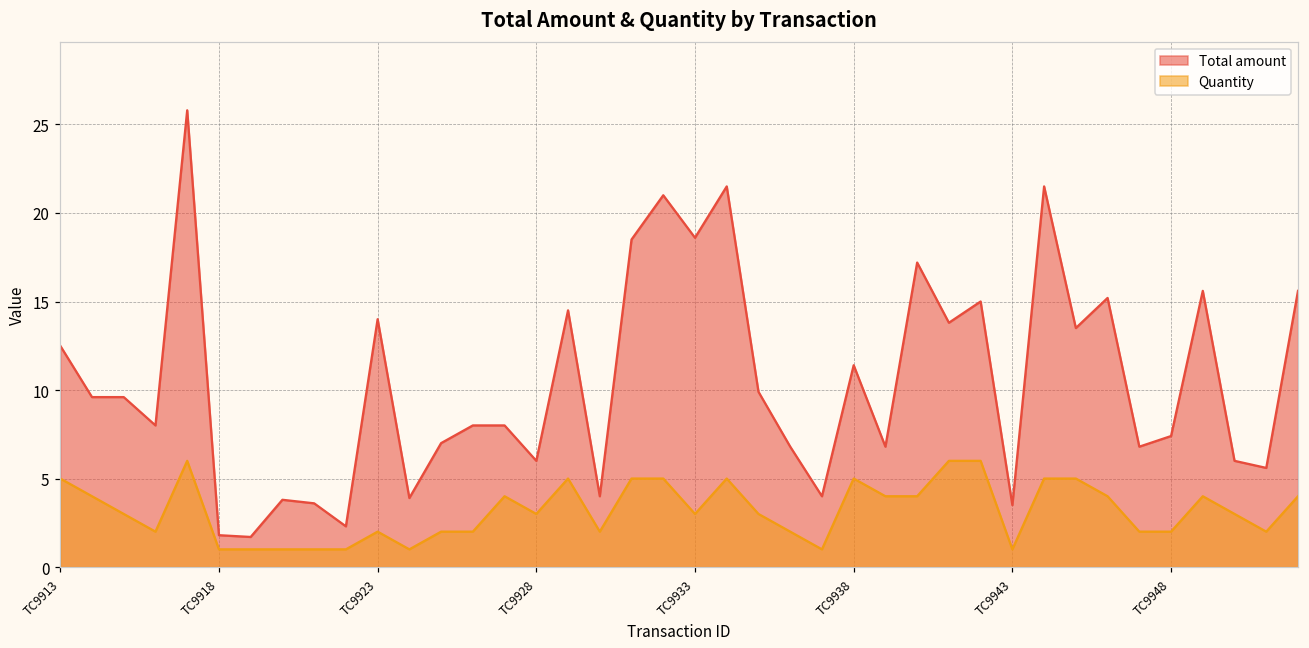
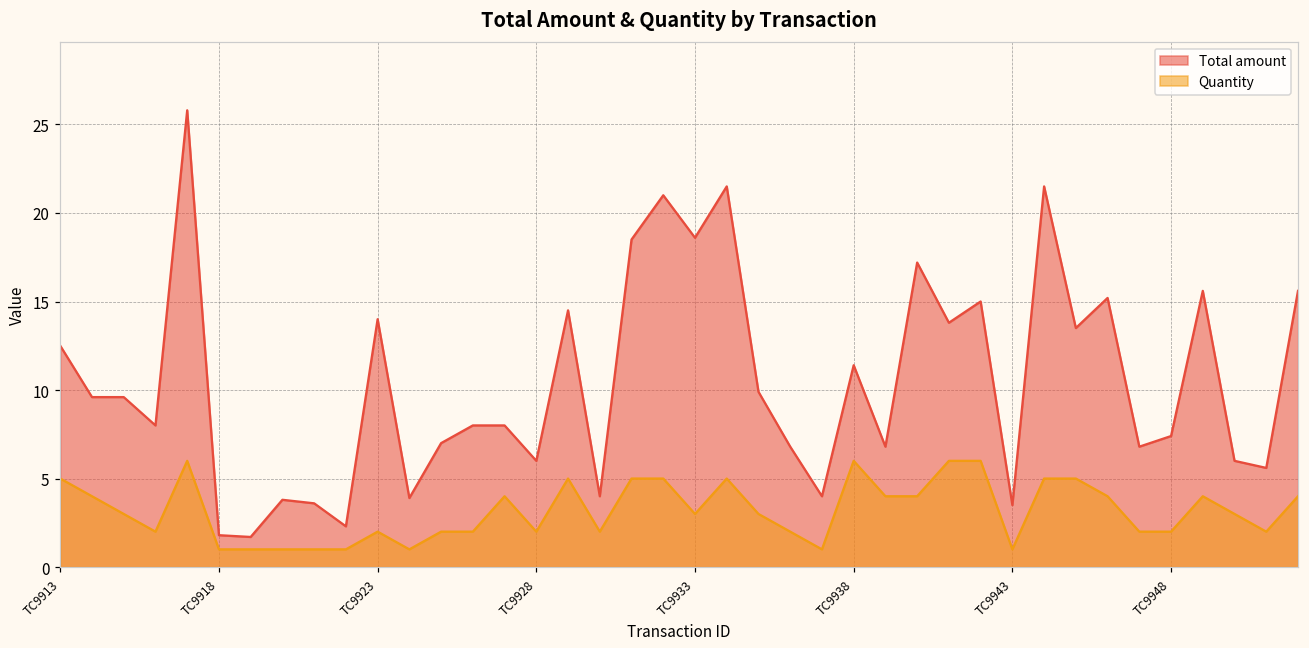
Quantity, TC9928: 3 -> 2
Quantity, TC9938: 5 -> 6
